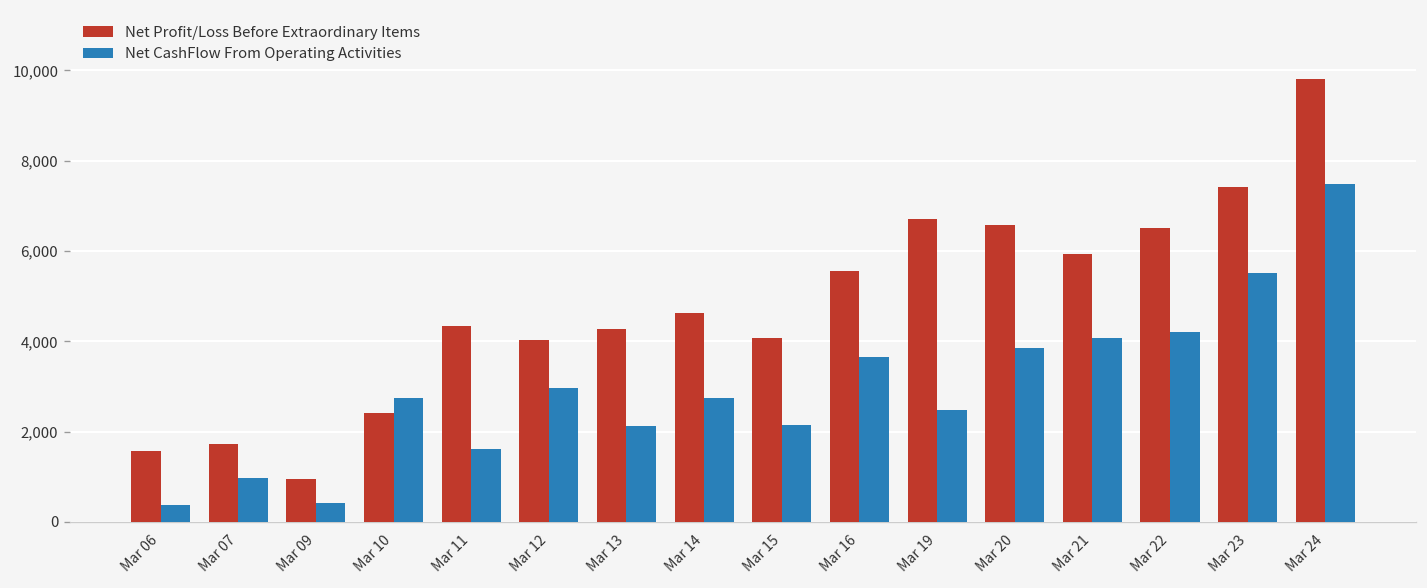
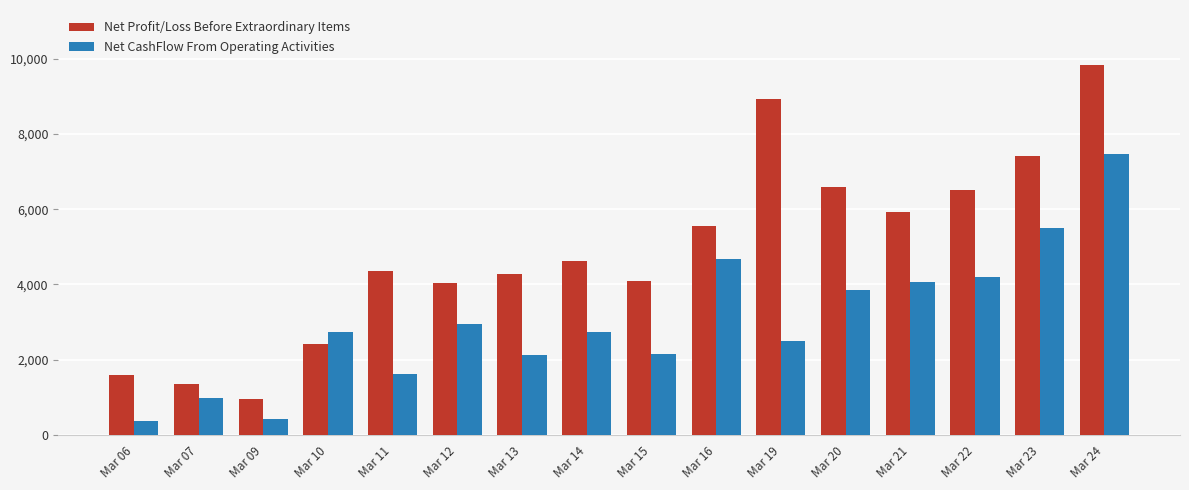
Net Profit/Loss Before Extraordinary Items, Mar 07: 1,700 -> 1,400
Net CashFlow From Operating Activities, Mar 16: 3,700 -> 4,700
Net Profit/Loss Before Extraordinary Items, Mar 19: 6,700 -> 8,900
